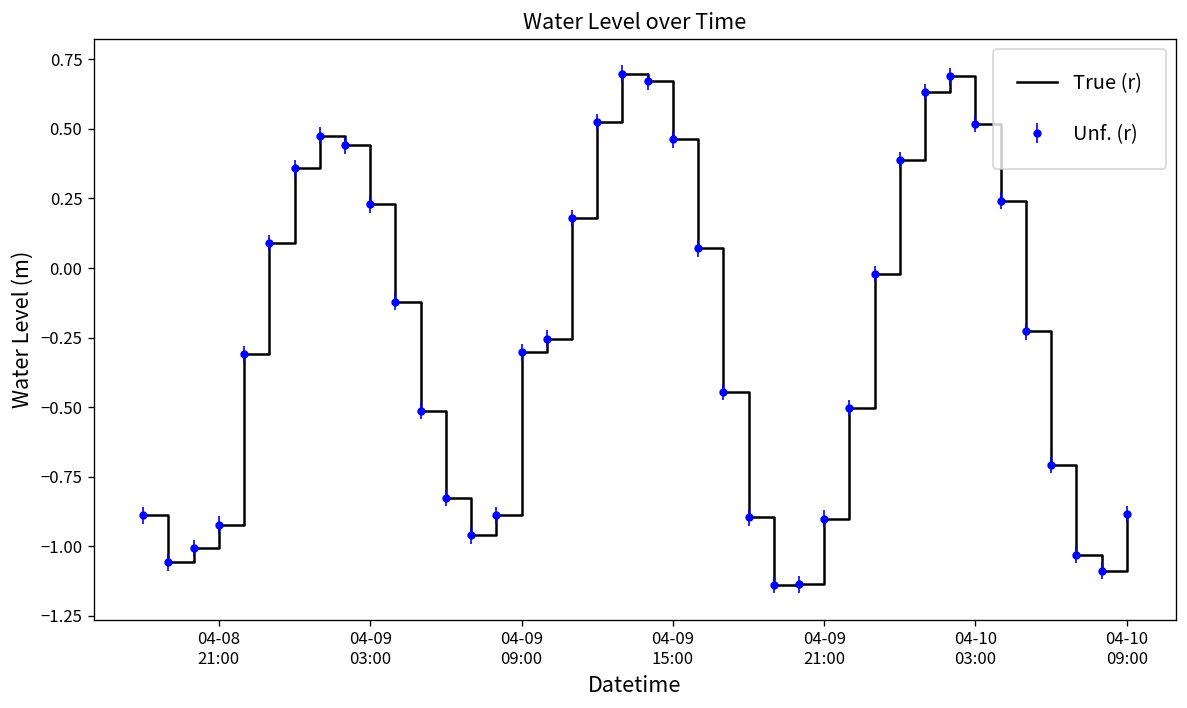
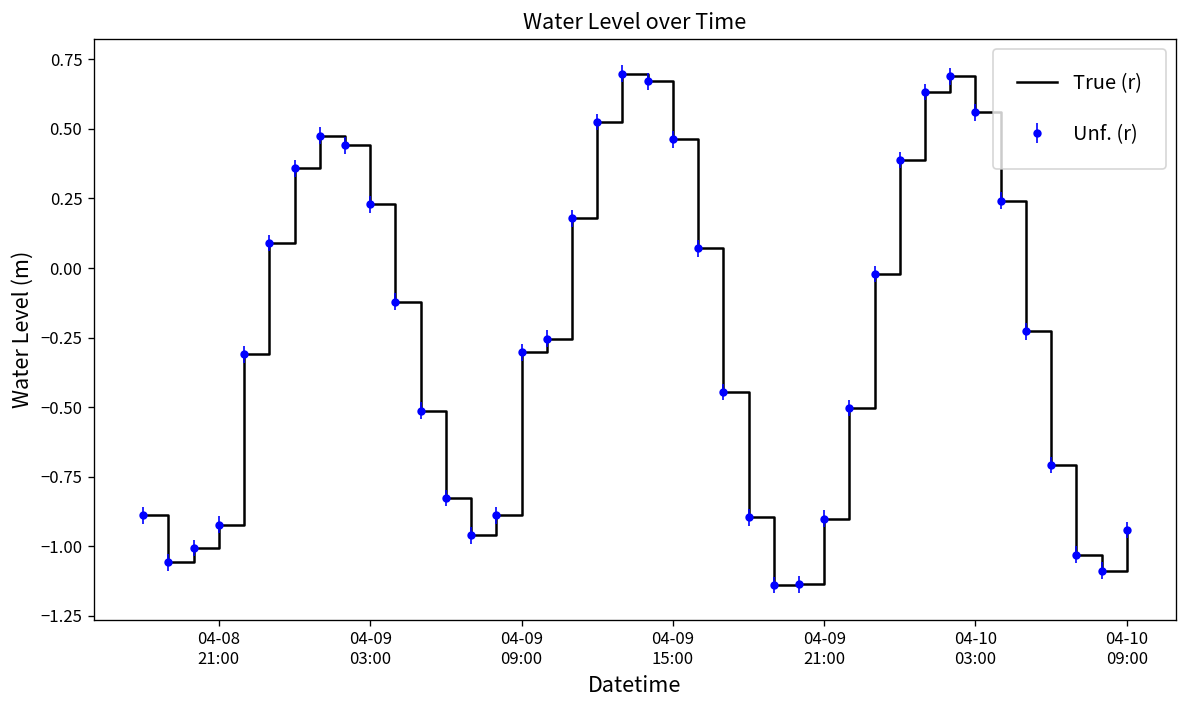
04-10 03:00: 0.52 -> 0.56
04-10 09:00: -0.88 -> -0.94
